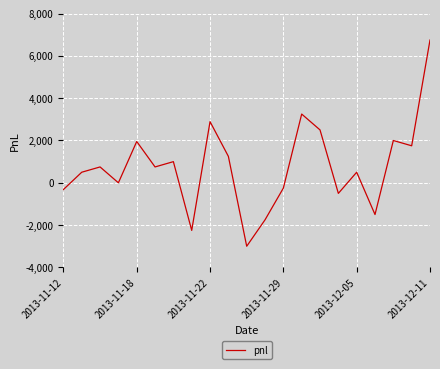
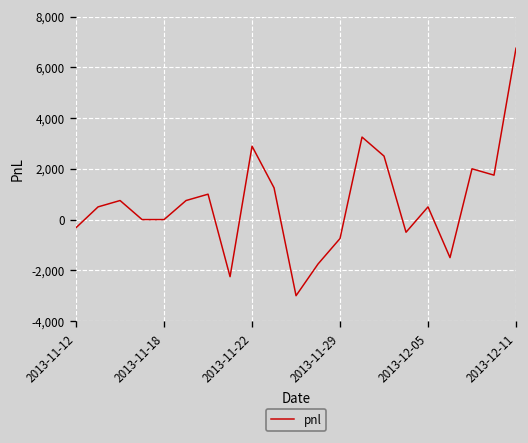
2013-11-18: 2,000 -> 0
2013-11-29: -300 -> -700
